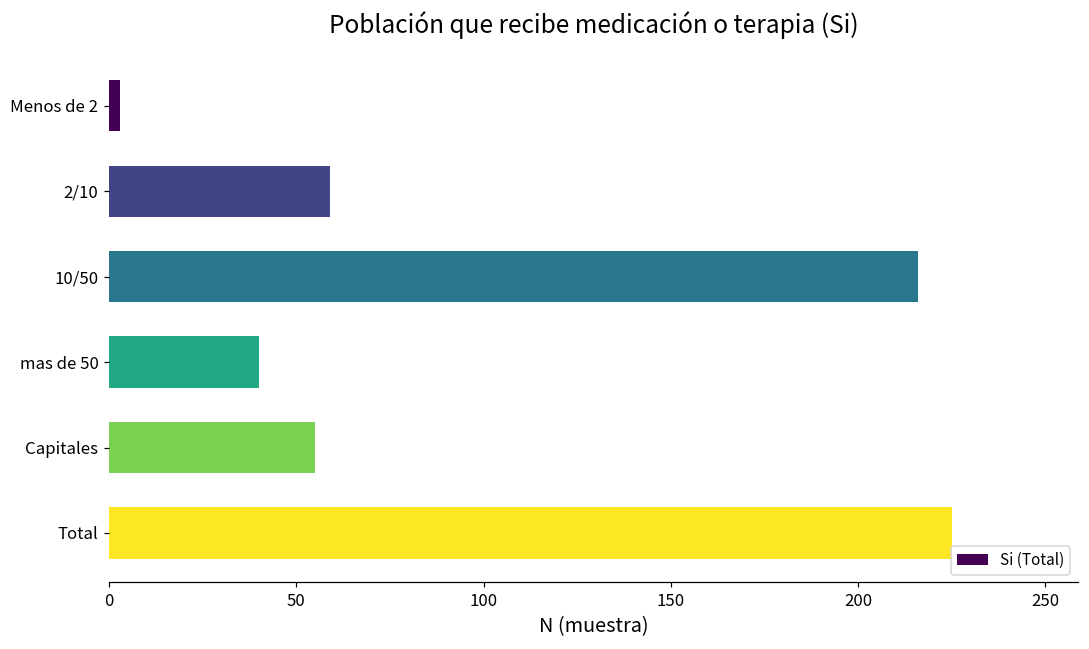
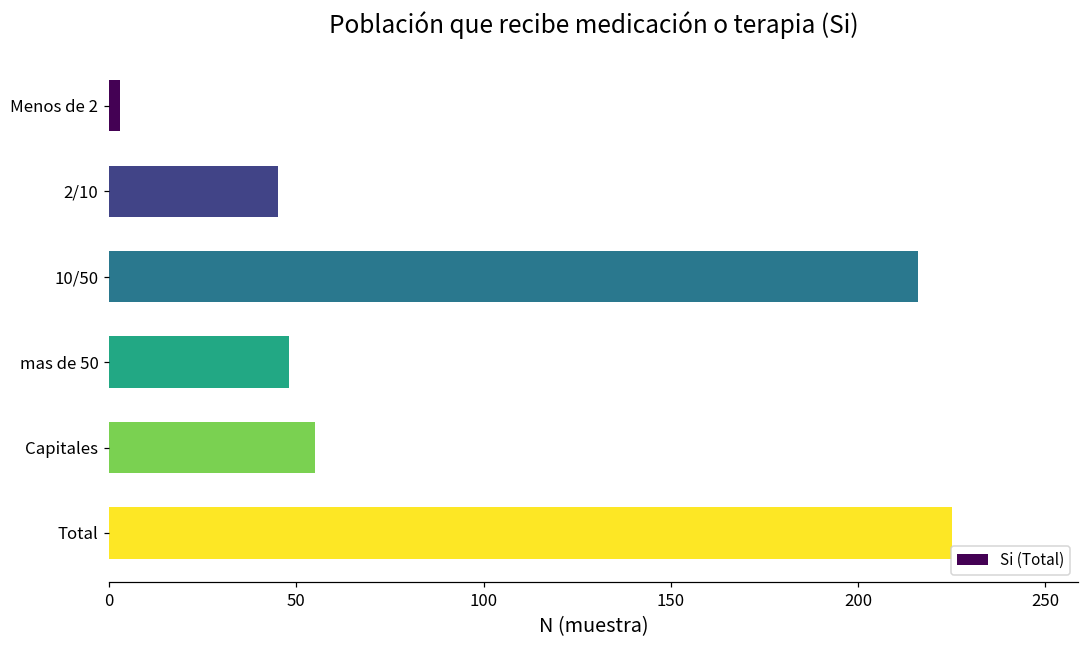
2/10: 59 -> 45
mas de 50: 40 -> 48
